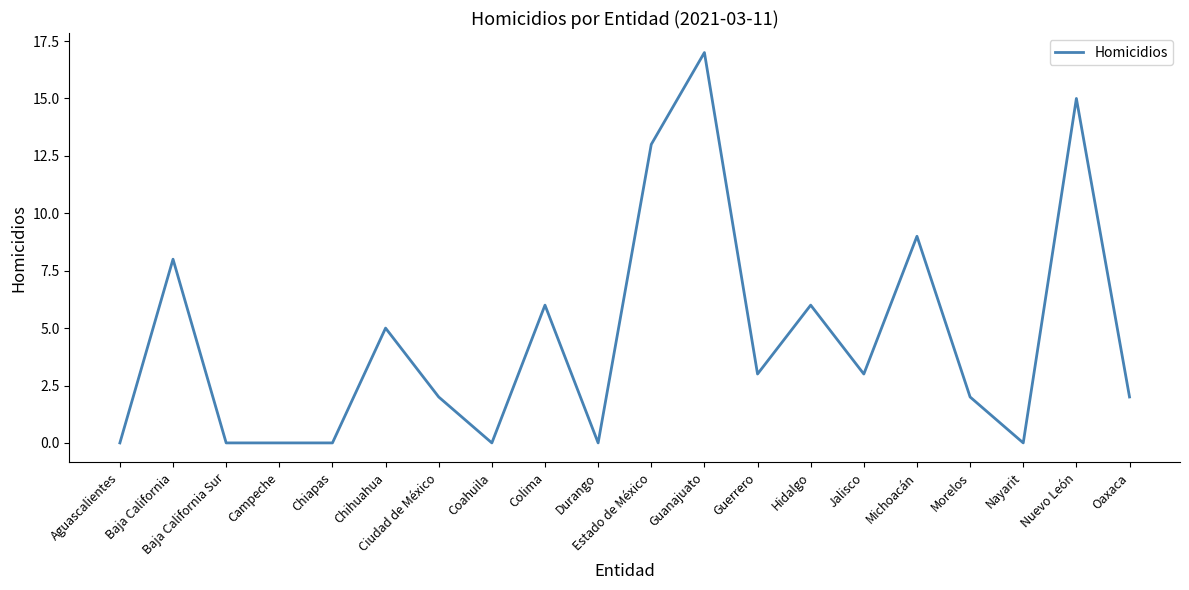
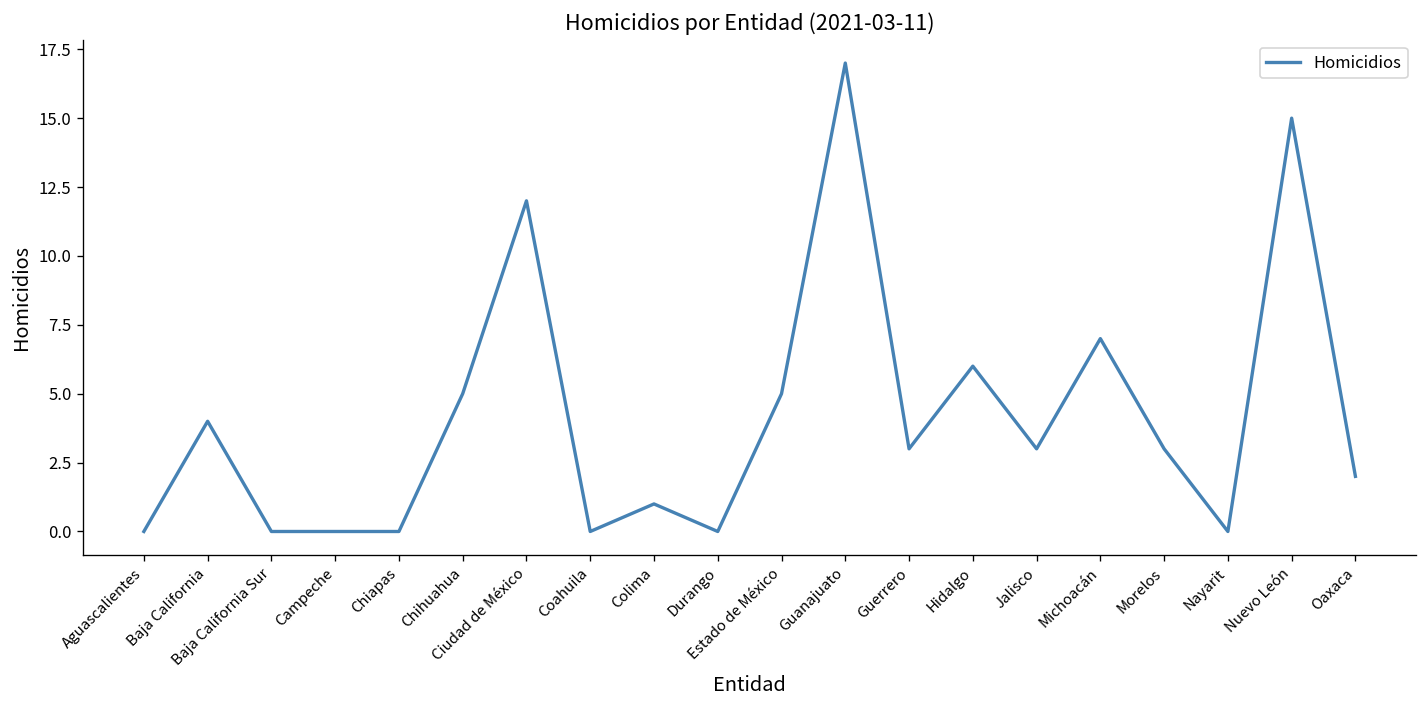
Baja California: 8 -> 4
Ciudad de México: 2 -> 12
Colima: 6 -> 1
Estado de México: 13 -> 5
Michoacán: 9 -> 7
Morelos: 2 -> 3
